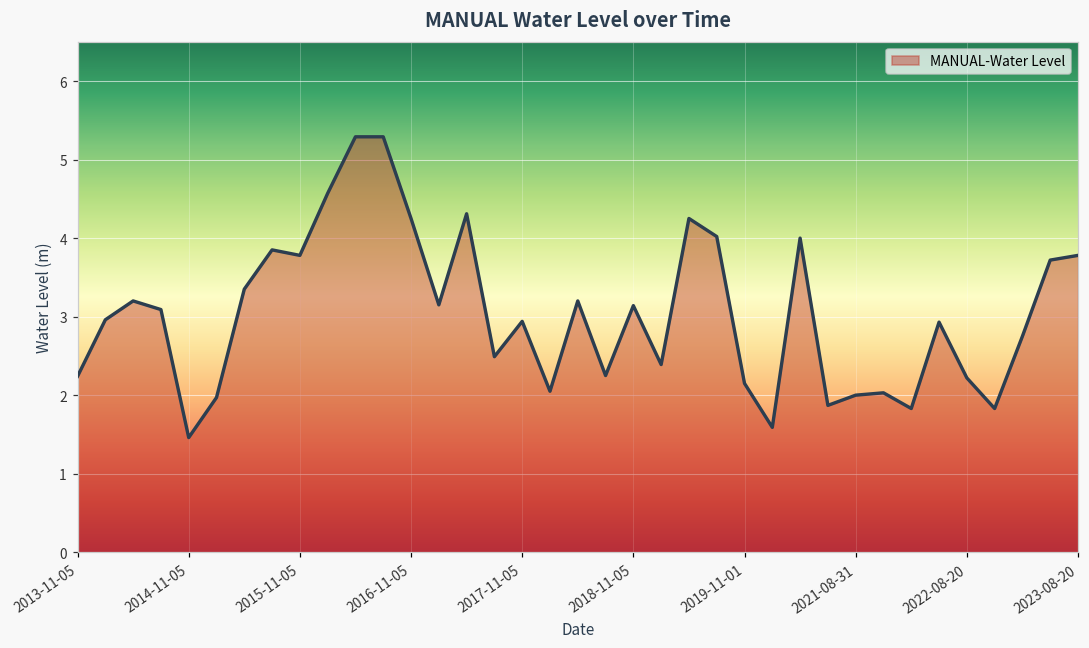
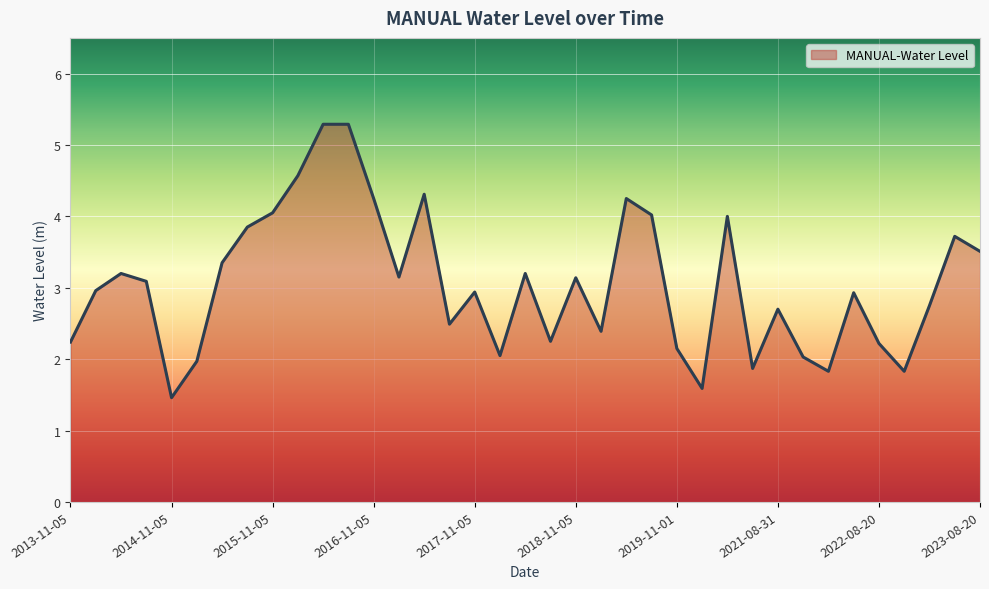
2015-11-05: 3.8 -> 4.1
2021-08-31: 2.0 -> 2.7
2023-08-20: 3.8 -> 3.5
